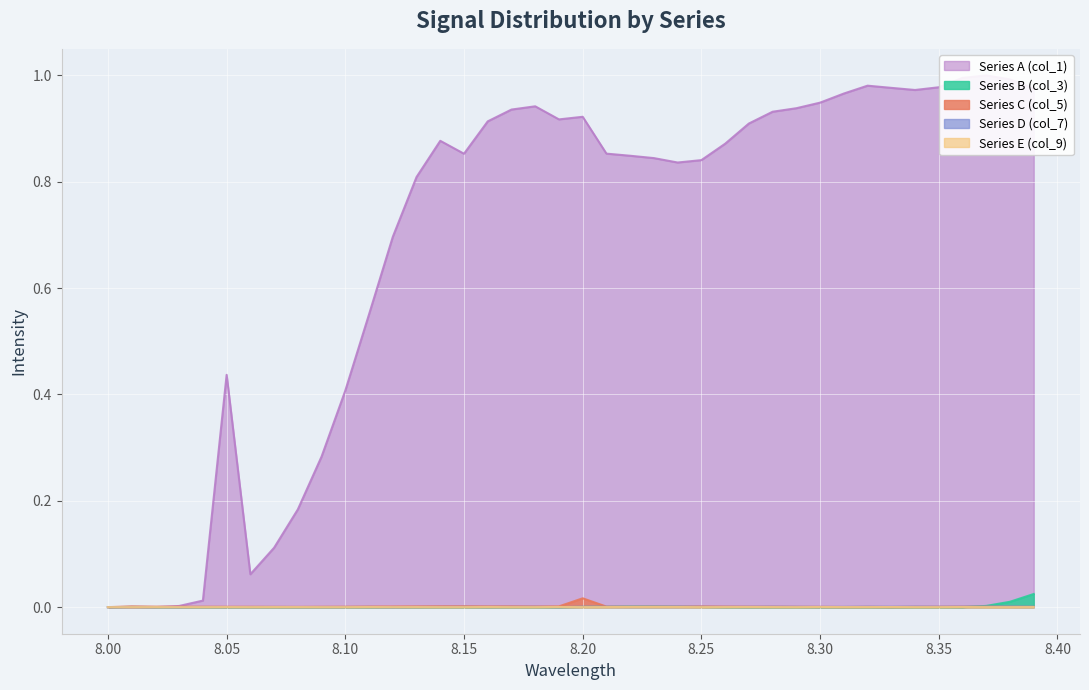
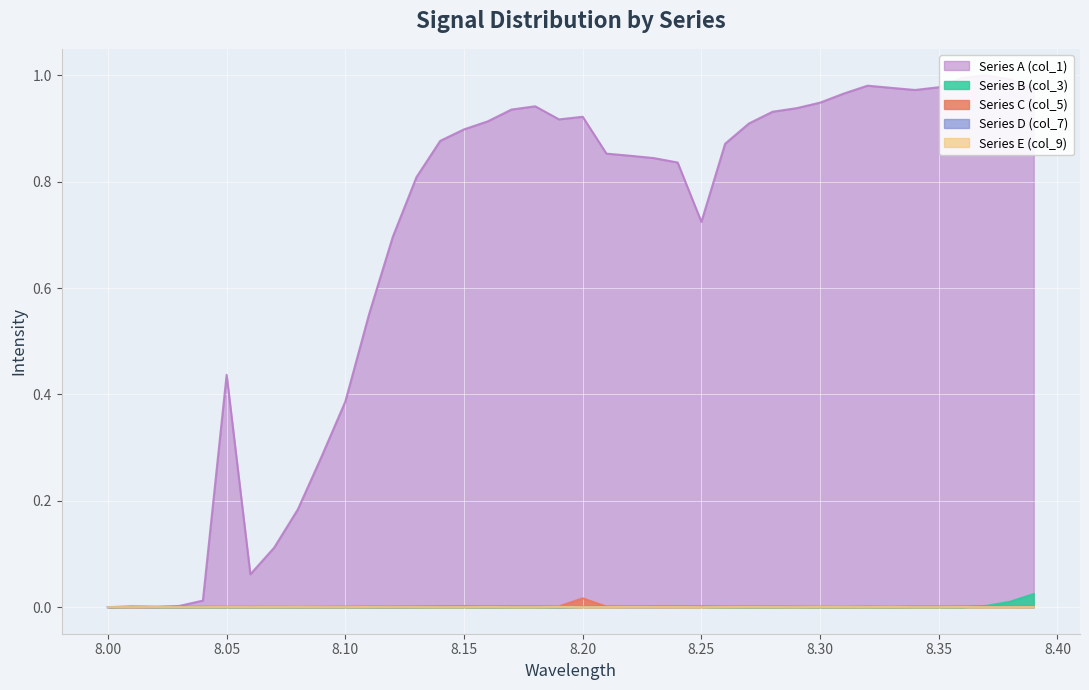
Series A (col_1), 8.10: 0.41 -> 0.39
Series A (col_1), 8.15: 0.85 -> 0.90
Series A (col_1), 8.25: 0.84 -> 0.72
